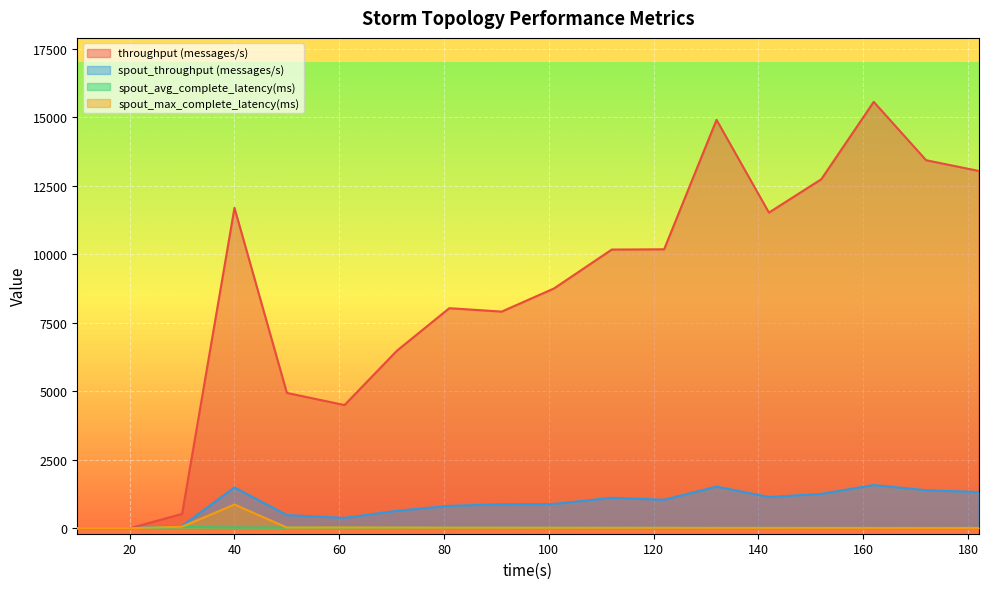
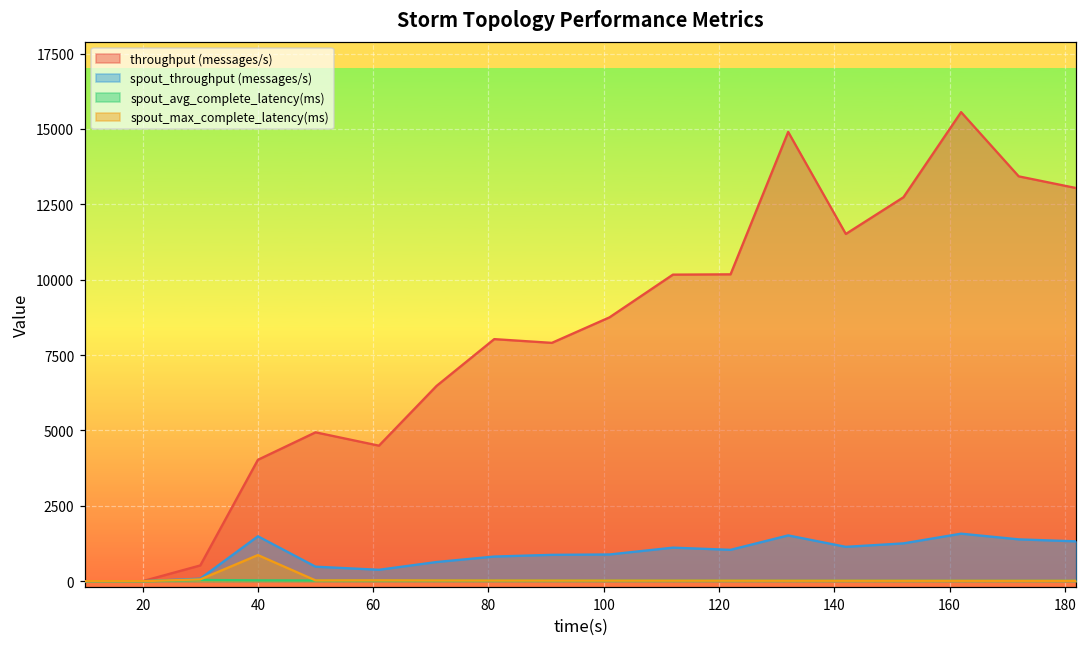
throughput (messages/s), 40: 11700 -> 4000
